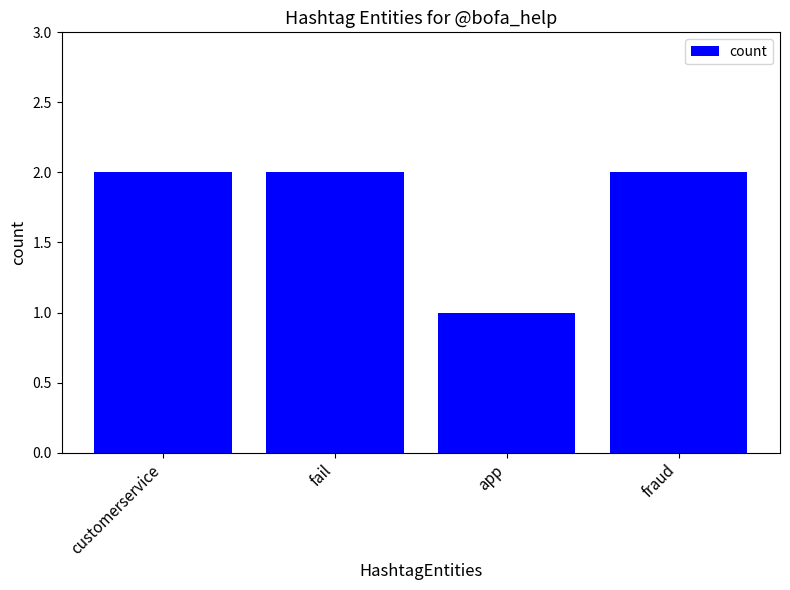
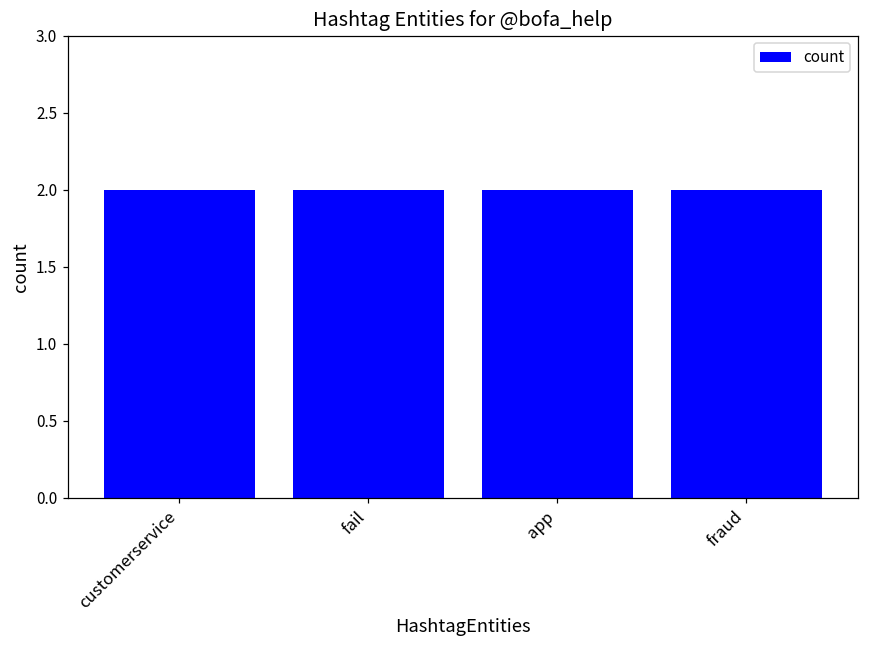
app: 1 -> 2
